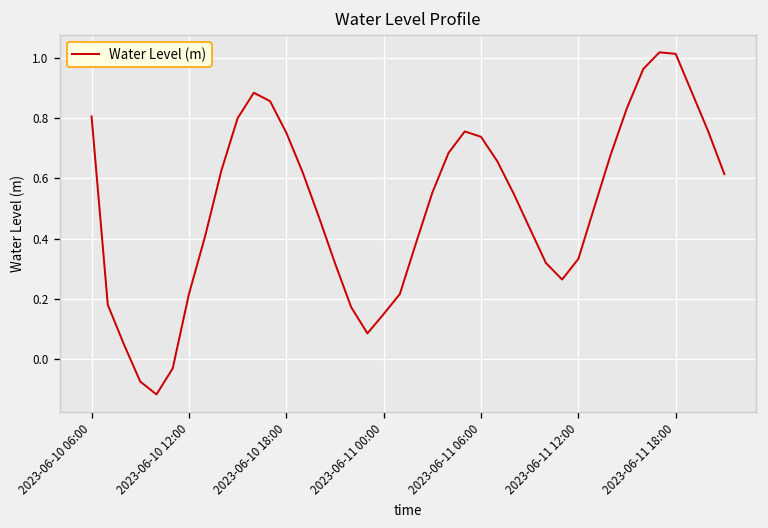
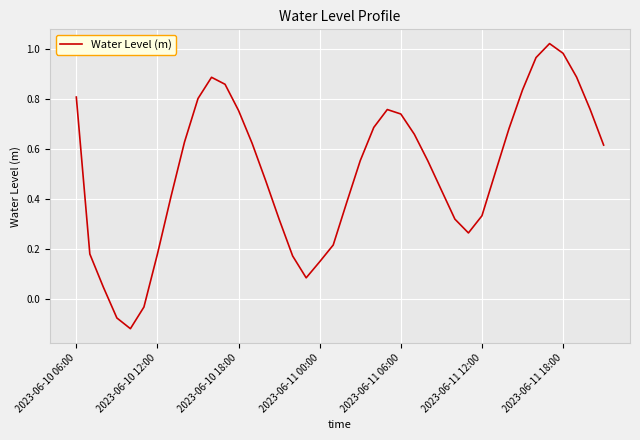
2023-06-10 12:00: 0.22 -> 0.18
2023-06-11 18:00: 1.01 -> 0.98
